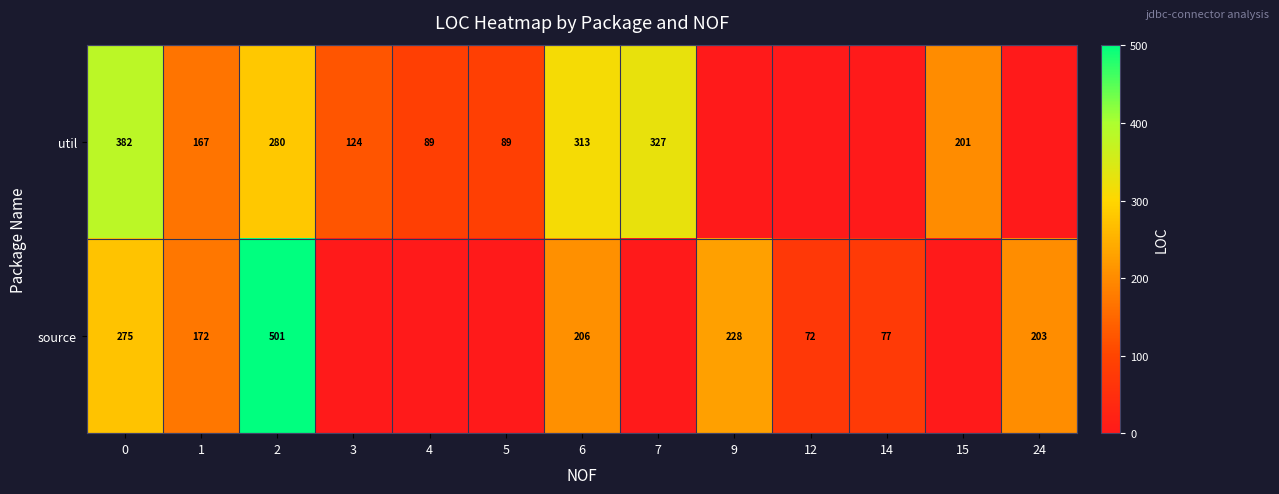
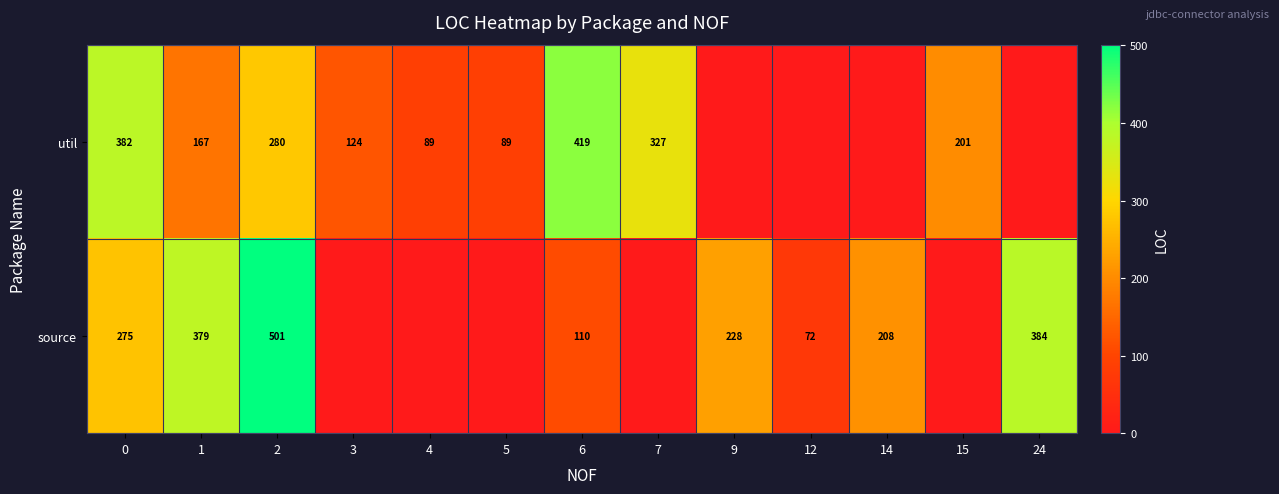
util, 6: 313 -> 419
source, 1: 172 -> 379
source, 6: 206 -> 110
source, 14: 77 -> 208
source, 24: 203 -> 384
